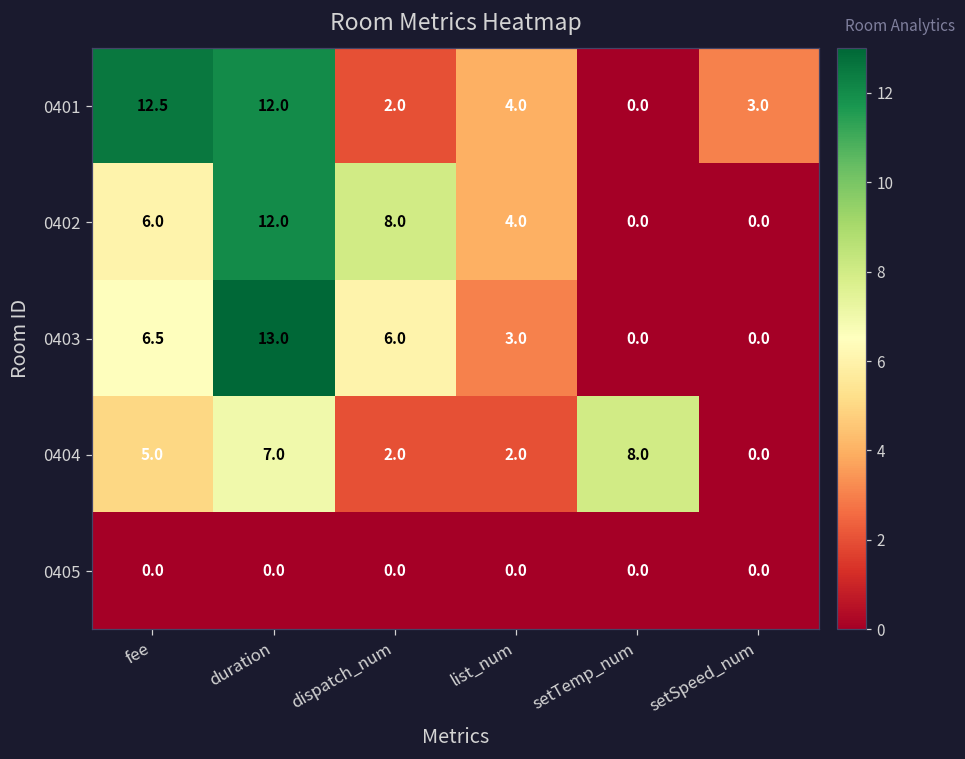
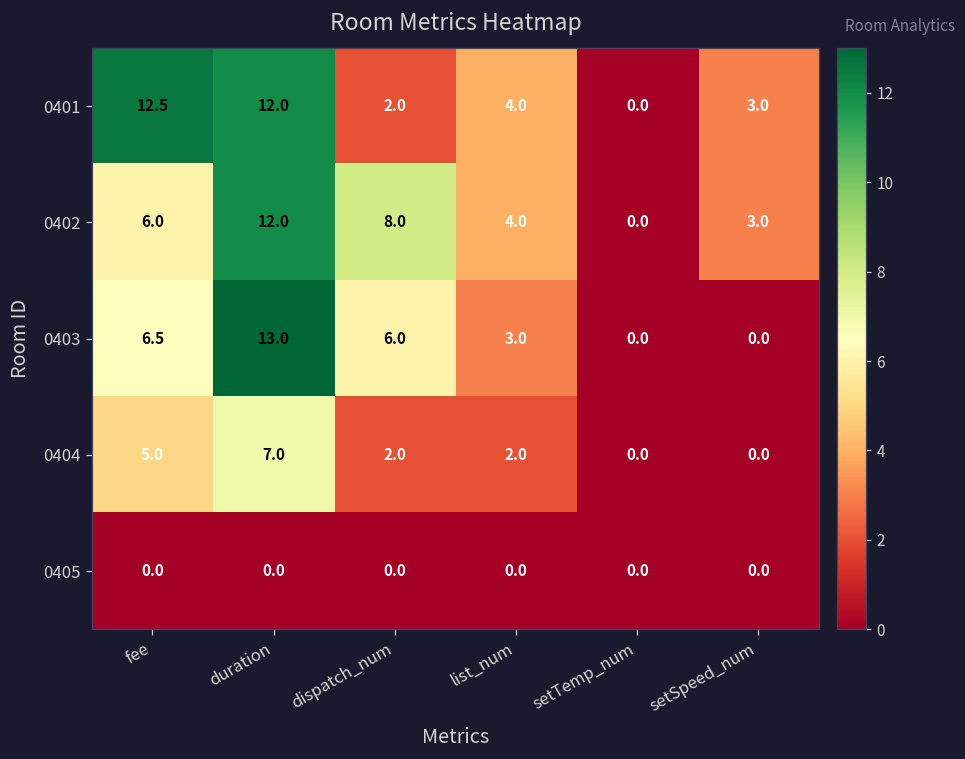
0402, setSpeed_num: 0.0 -> 3.0
0404, setTemp_num: 8.0 -> 0.0
